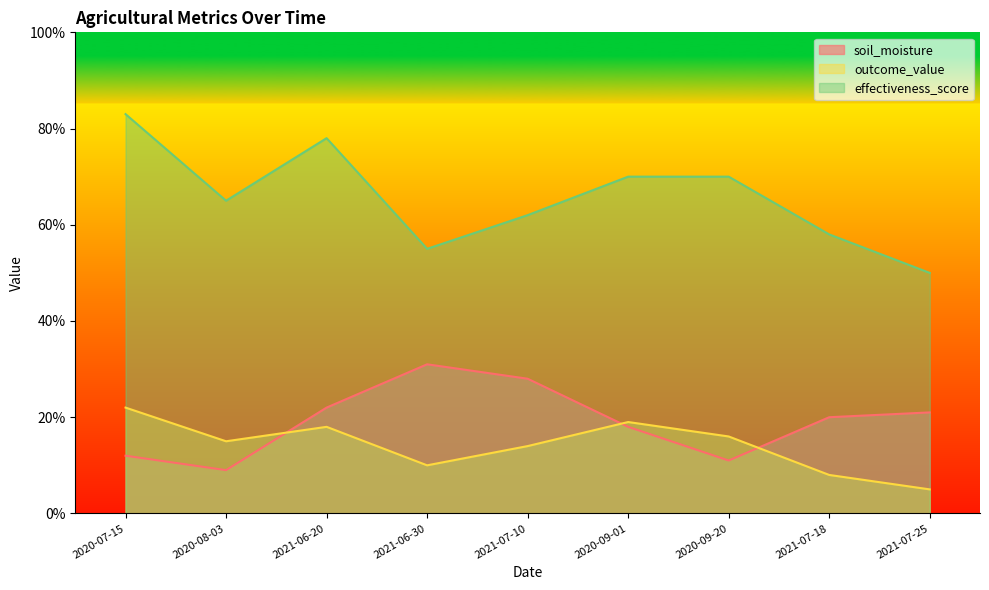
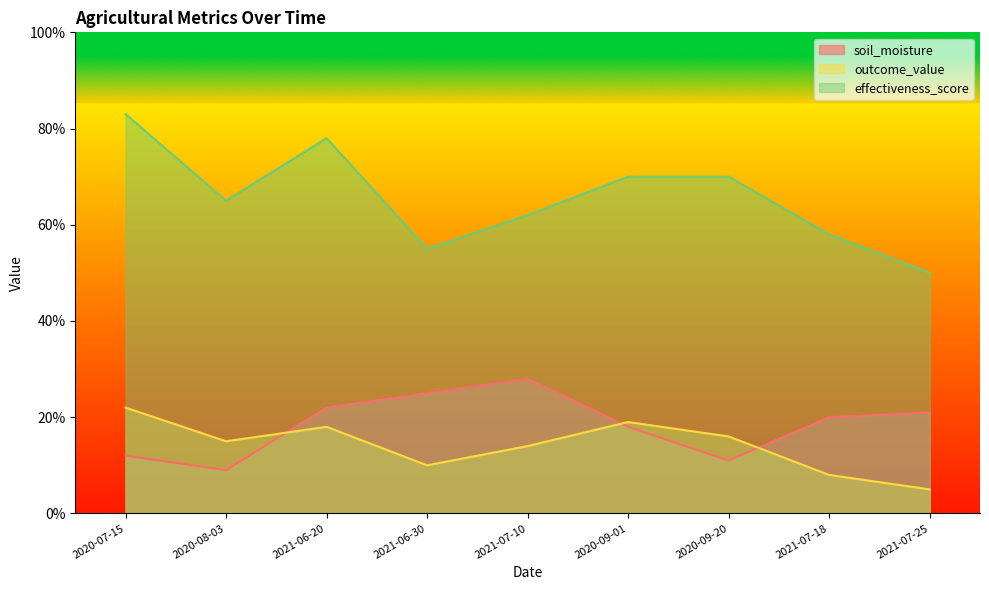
soil_moisture, 2021-06-30: 31% -> 25%
